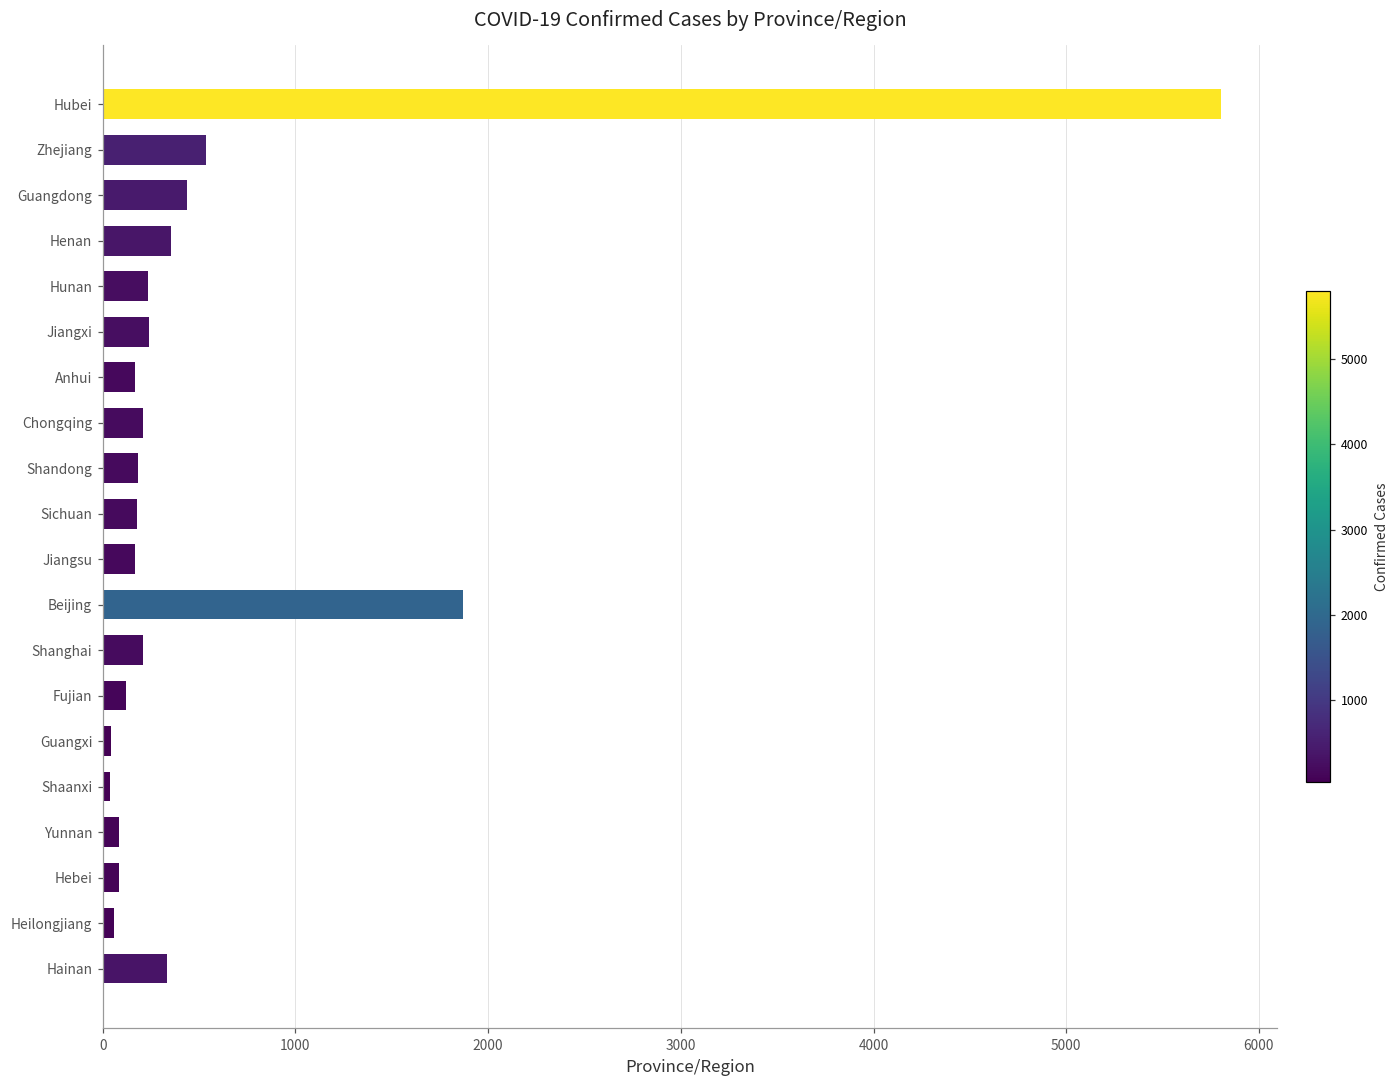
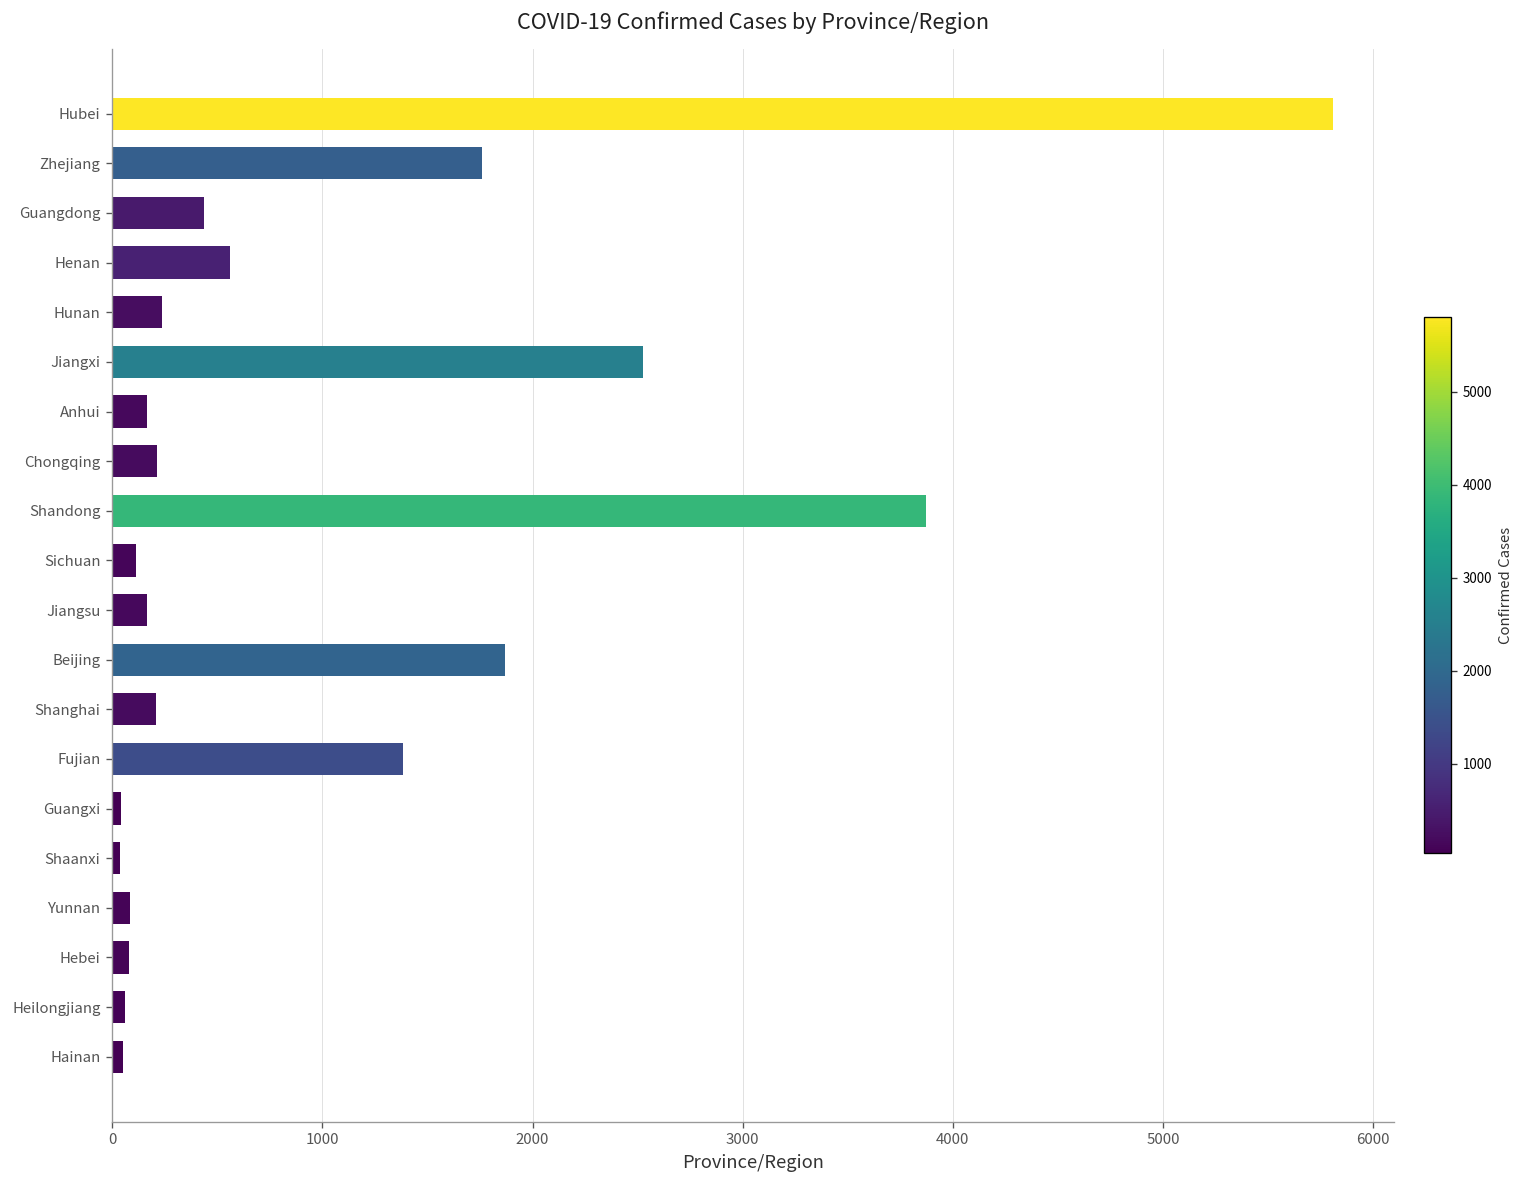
Zhejiang: 540 -> 1760
Henan: 350 -> 560
Jiangxi: 240 -> 2530
Shandong: 180 -> 3870
Sichuan: 180 -> 110
Fujian: 120 -> 1380
Hainan: 330 -> 50
